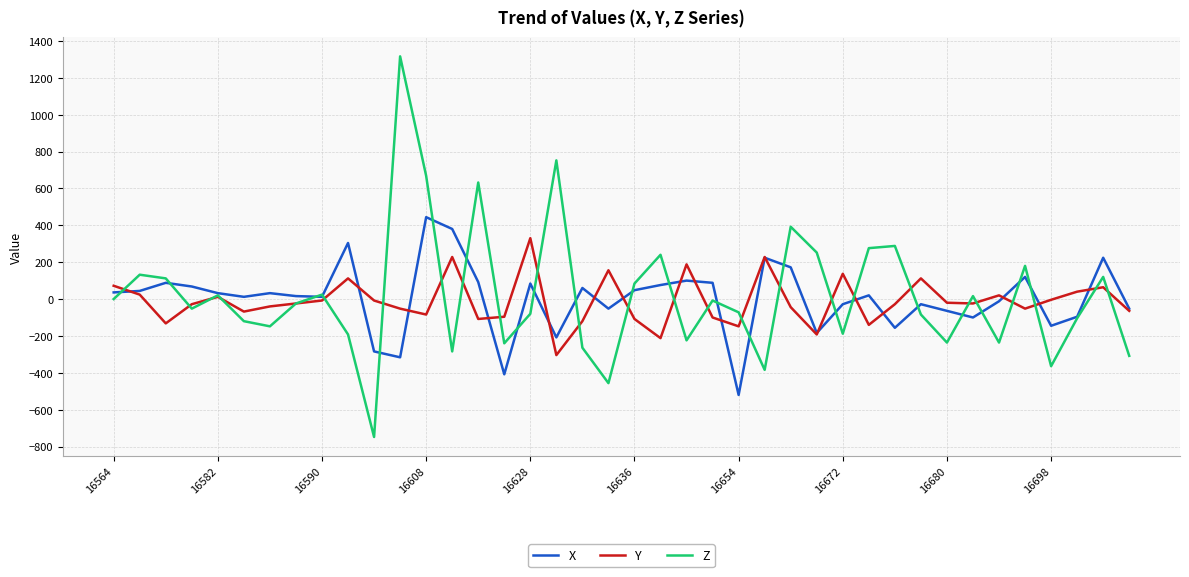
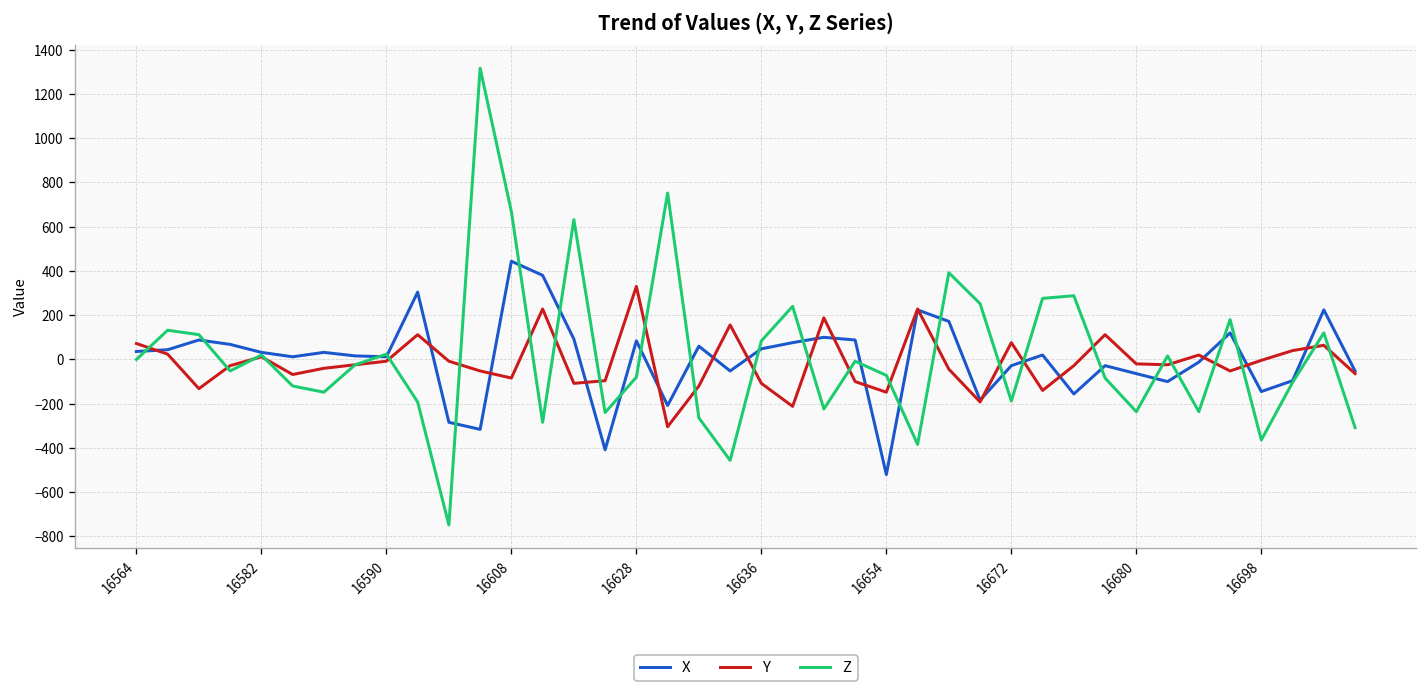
Y, 16672: 140 -> 80
